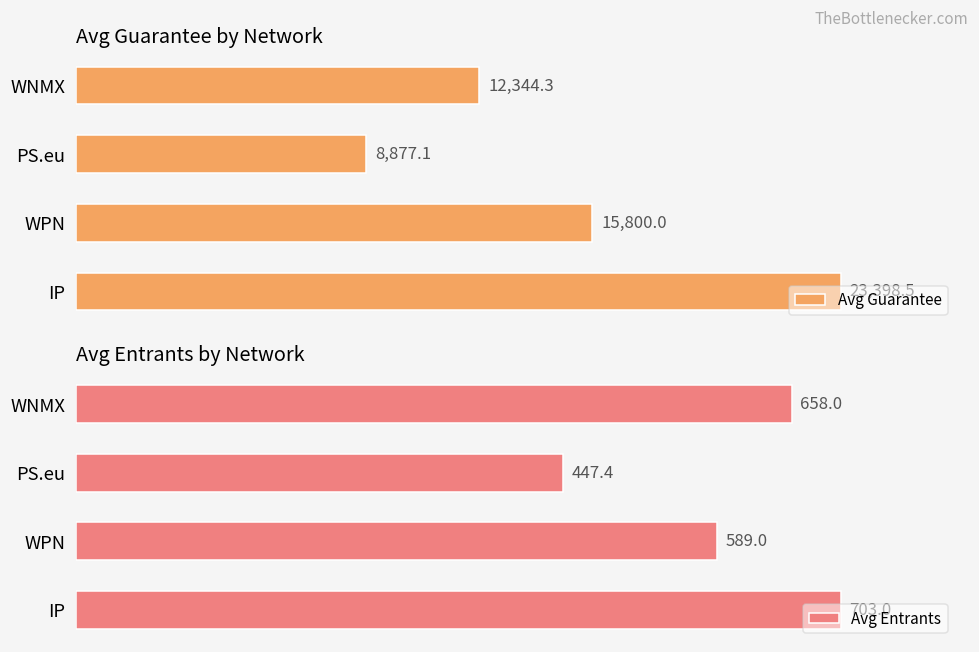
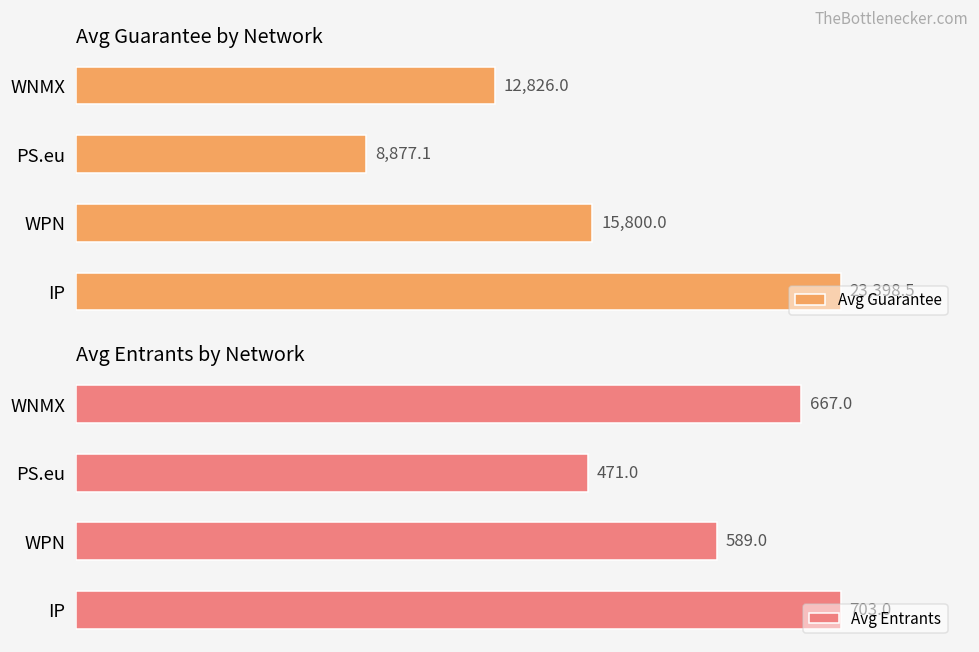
Avg Guarantee by Network, WNMX: 12,344.3 -> 12,826.0
Avg Entrants by Network, WNMX: 658.0 -> 667.0
Avg Entrants by Network, PS.eu: 447.4 -> 471.0
